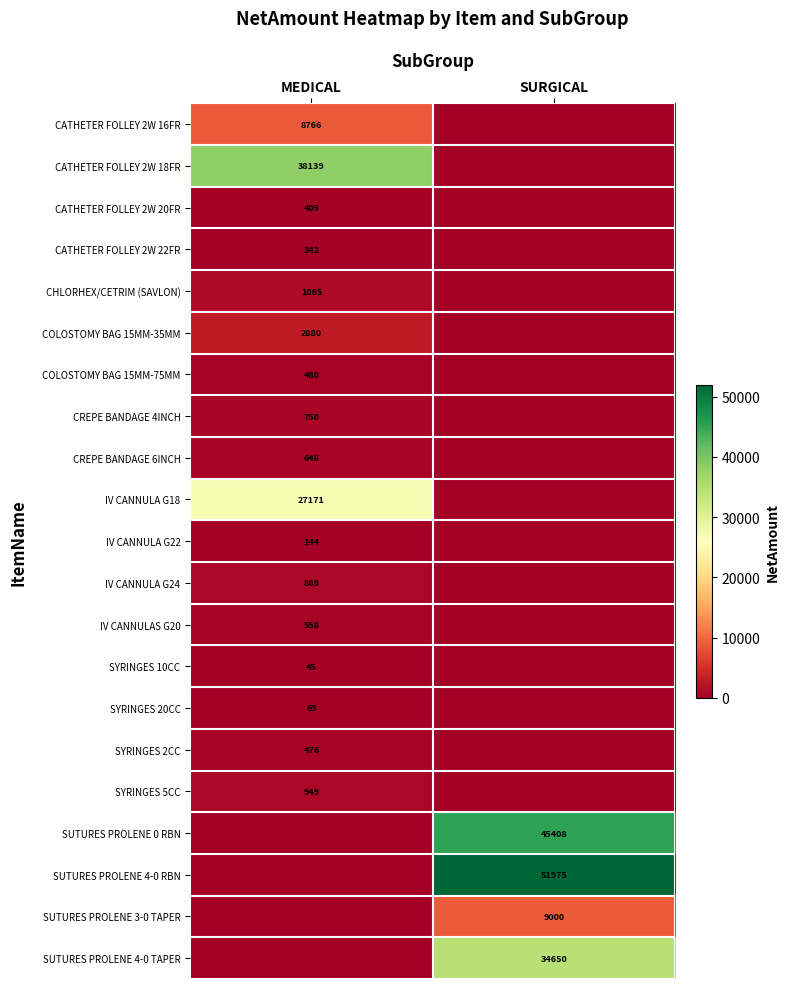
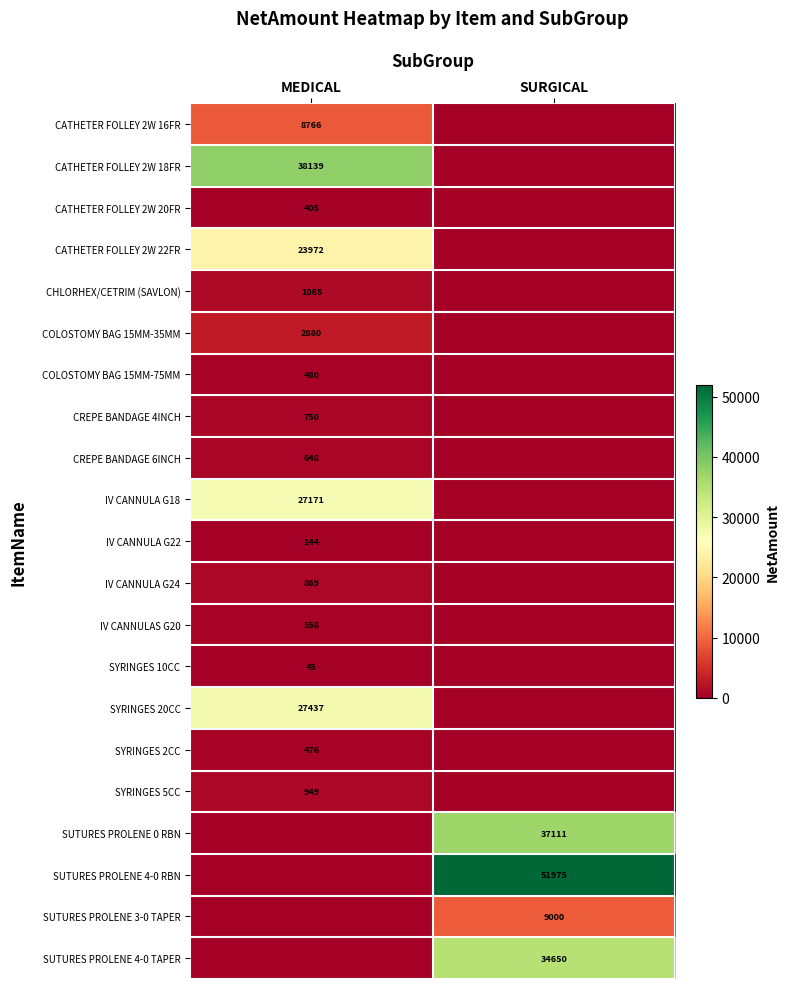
CATHETER FOLLEY 2W 22FR, MEDICAL: 342 -> 23972
SYRINGES 20CC, MEDICAL: 69 -> 27437
SUTURES PROLENE 0 RBN, SURGICAL: 45408 -> 37111
